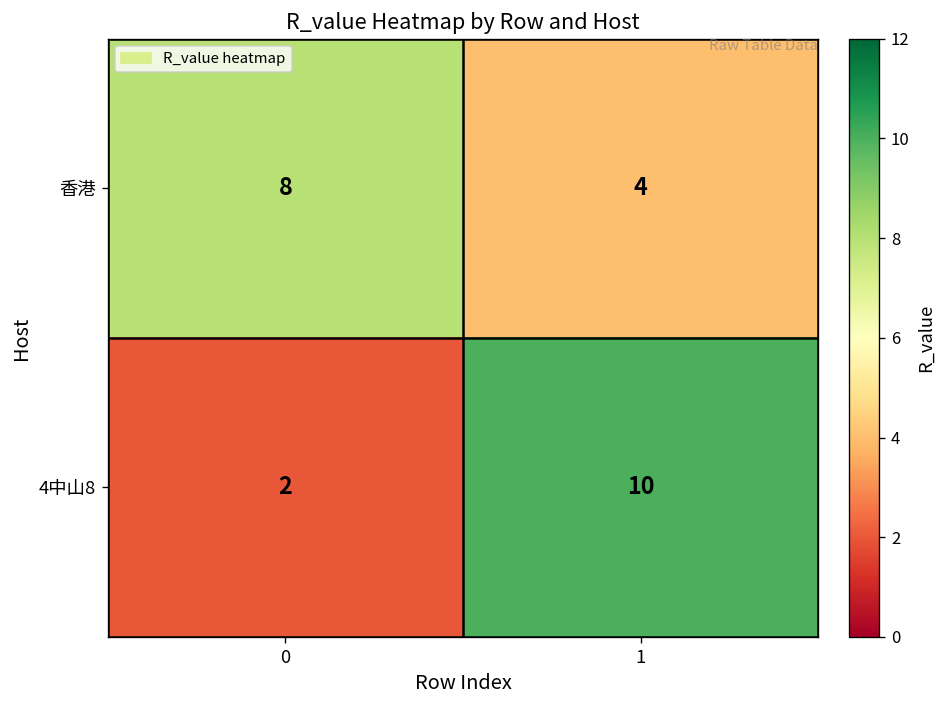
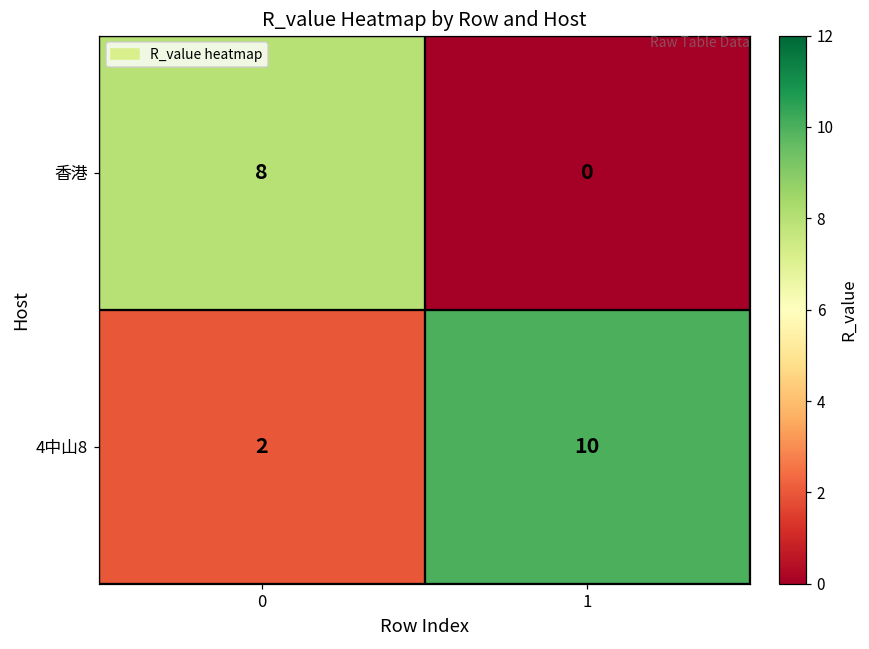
香港, 1: 4 -> 0
